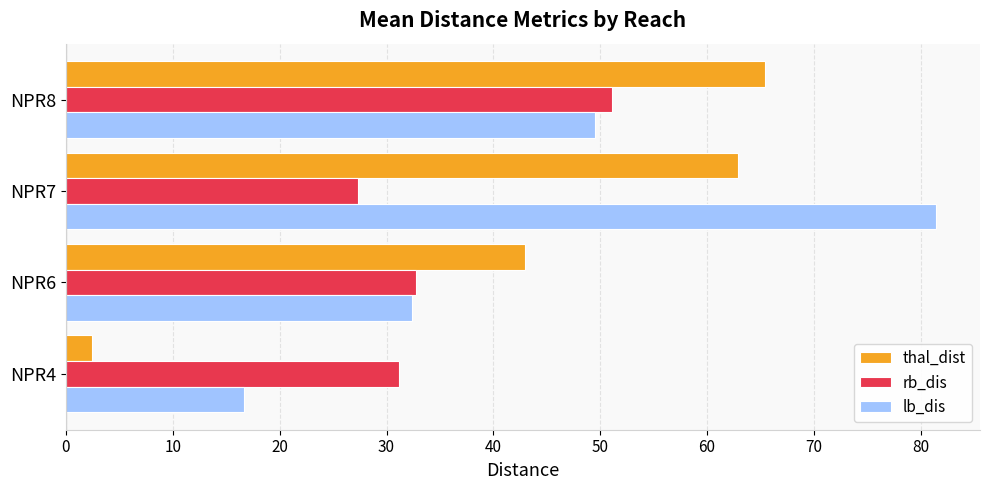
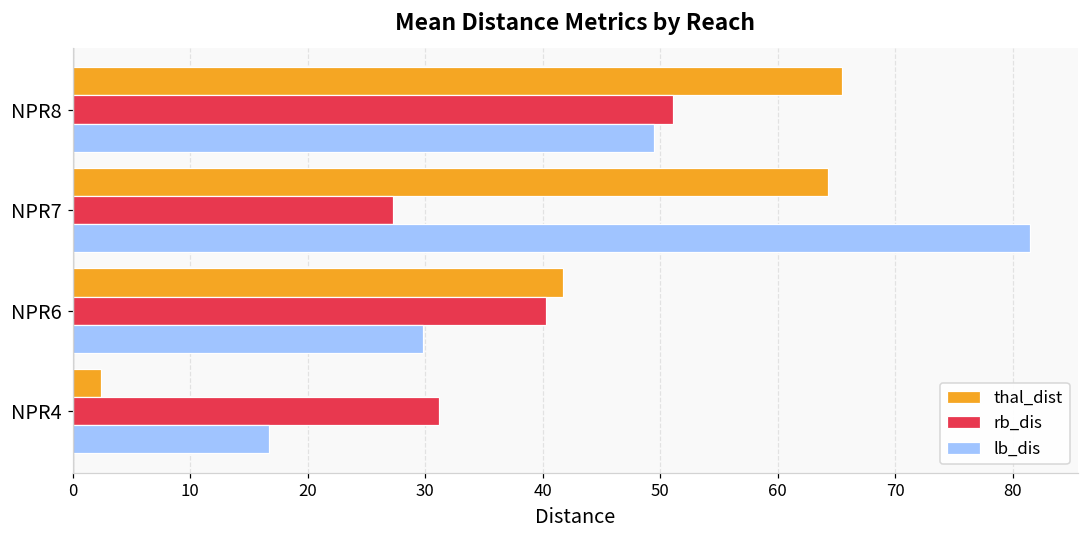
thal_dist, NPR7: 62.9 -> 64.3
thal_dist, NPR6: 43.0 -> 41.7
rb_dis, NPR6: 32.8 -> 40.2
lb_dis, NPR6: 32.4 -> 29.8
